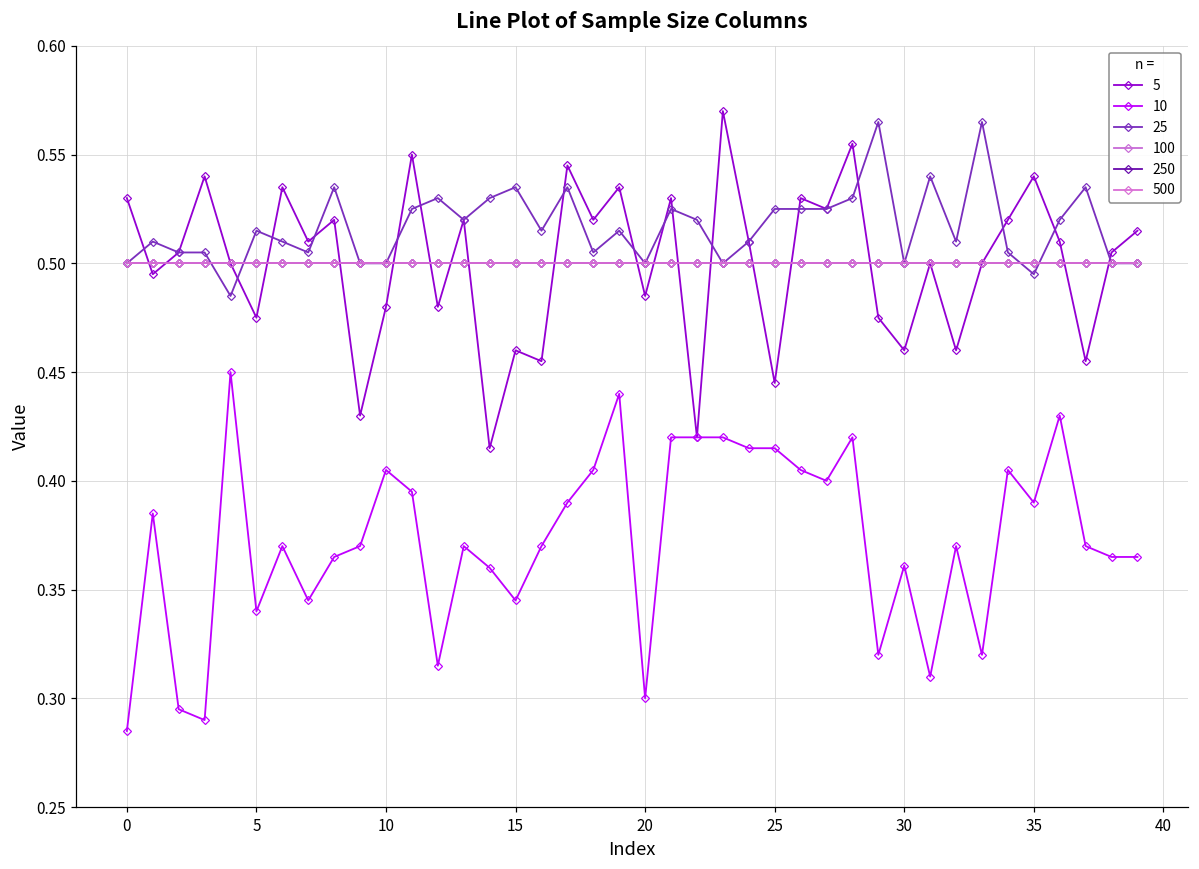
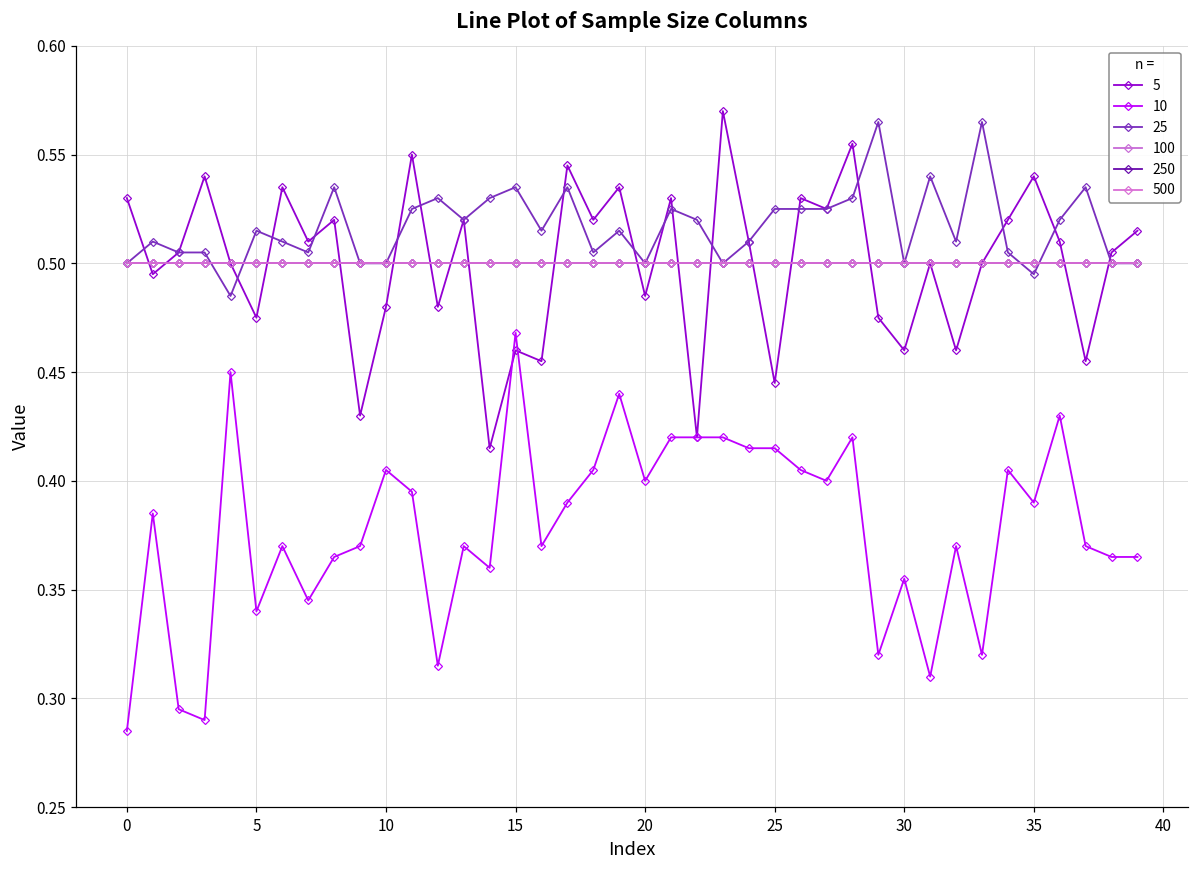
10, 15: 0.345 -> 0.468
10, 20: 0.3 -> 0.4
10, 30: 0.361 -> 0.355
